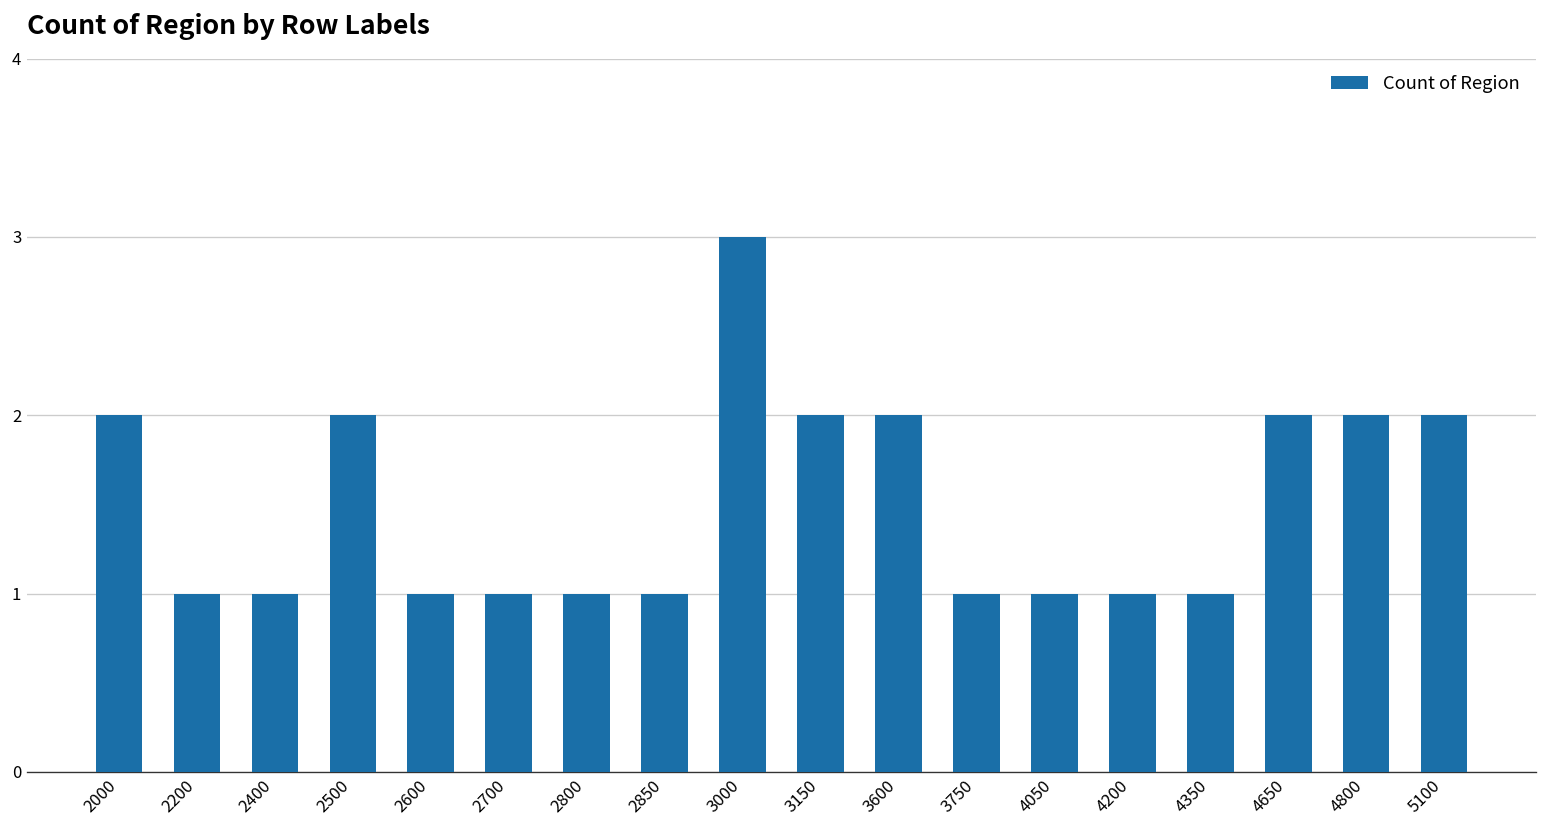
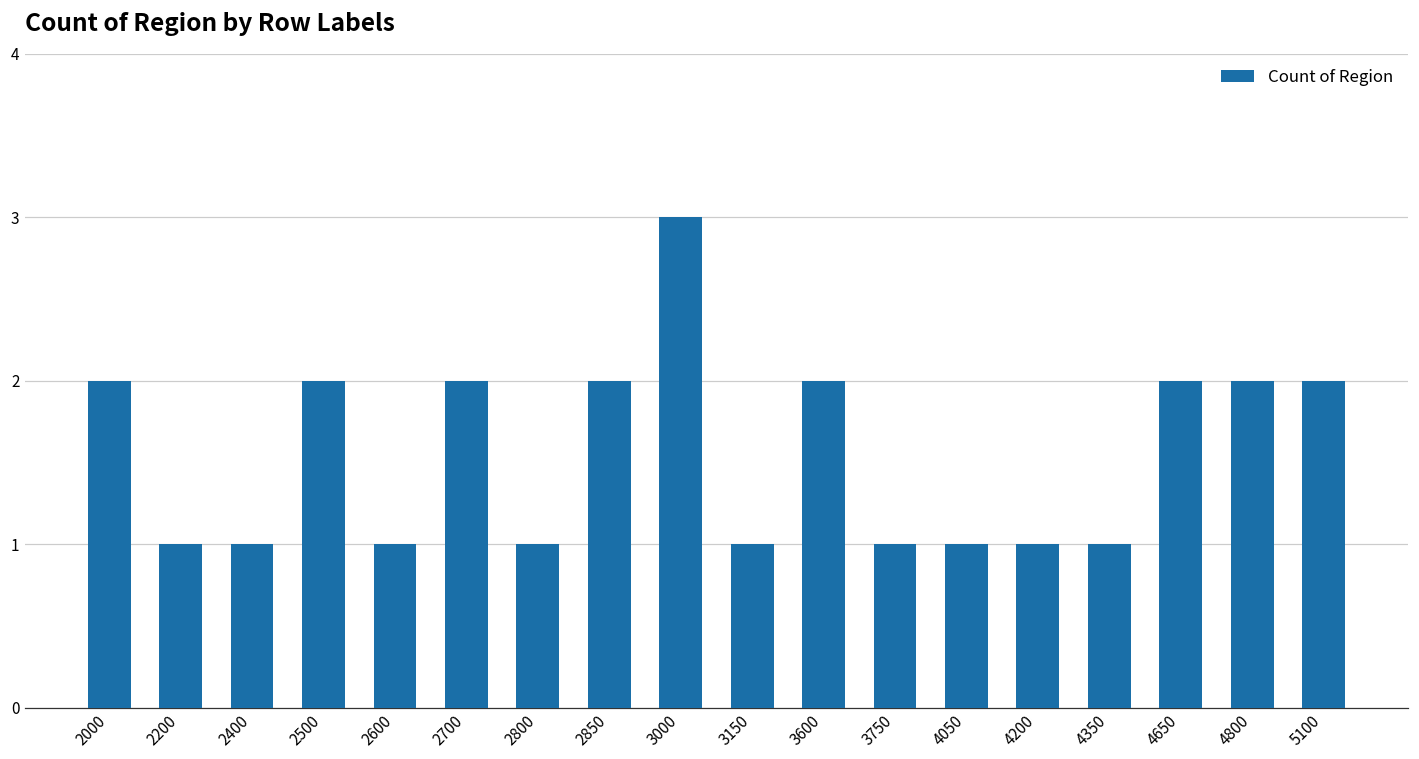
2700: 1 -> 2
2850: 1 -> 2
3150: 2 -> 1
